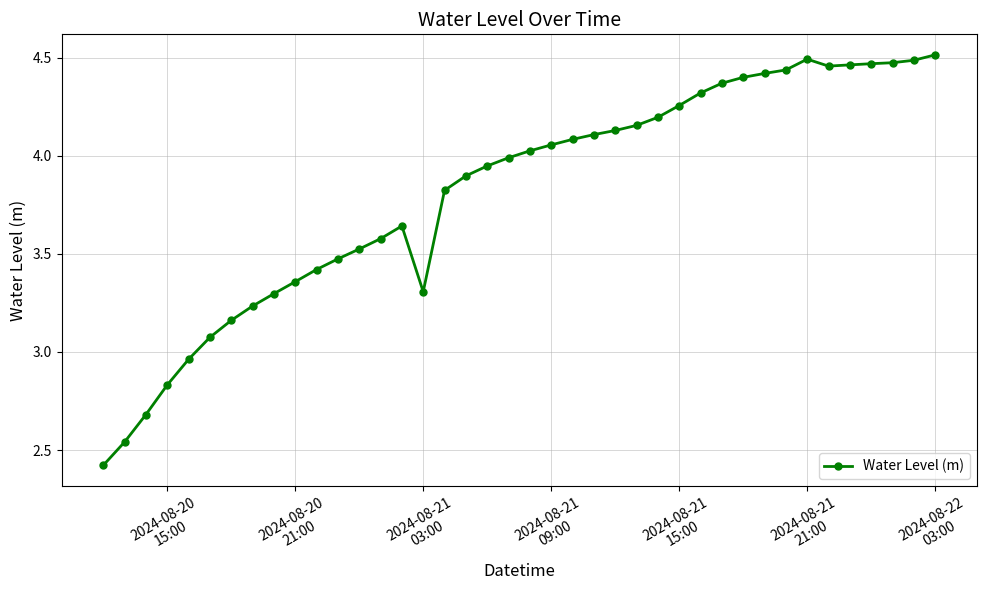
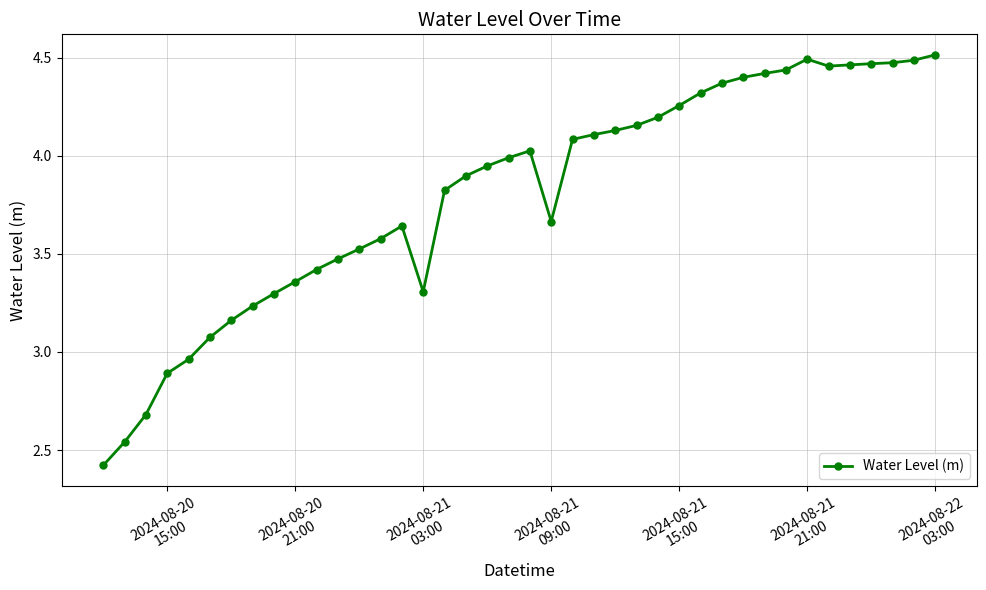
2024-08-20 15:00: 2.83 -> 2.89
2024-08-21 09:00: 4.06 -> 3.67
